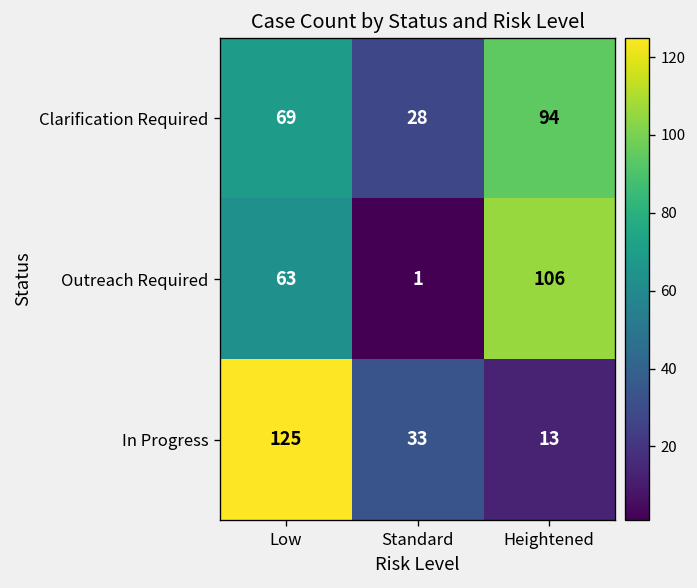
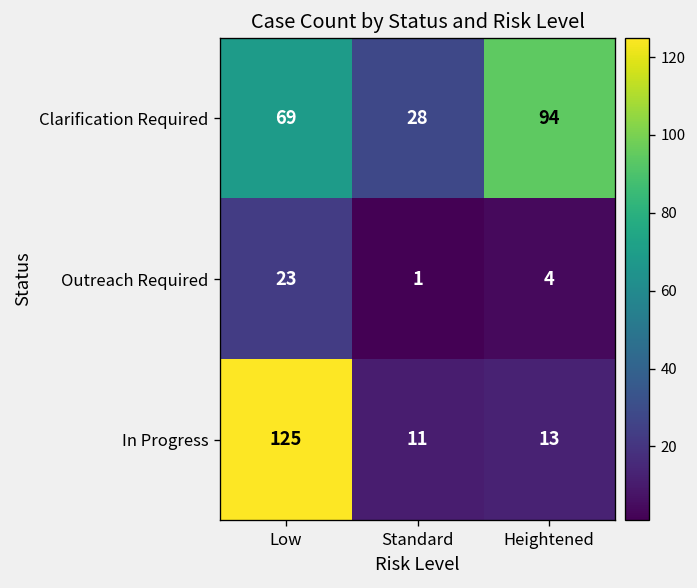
Outreach Required, Low: 63 -> 23
Outreach Required, Heightened: 106 -> 4
In Progress, Standard: 33 -> 11
